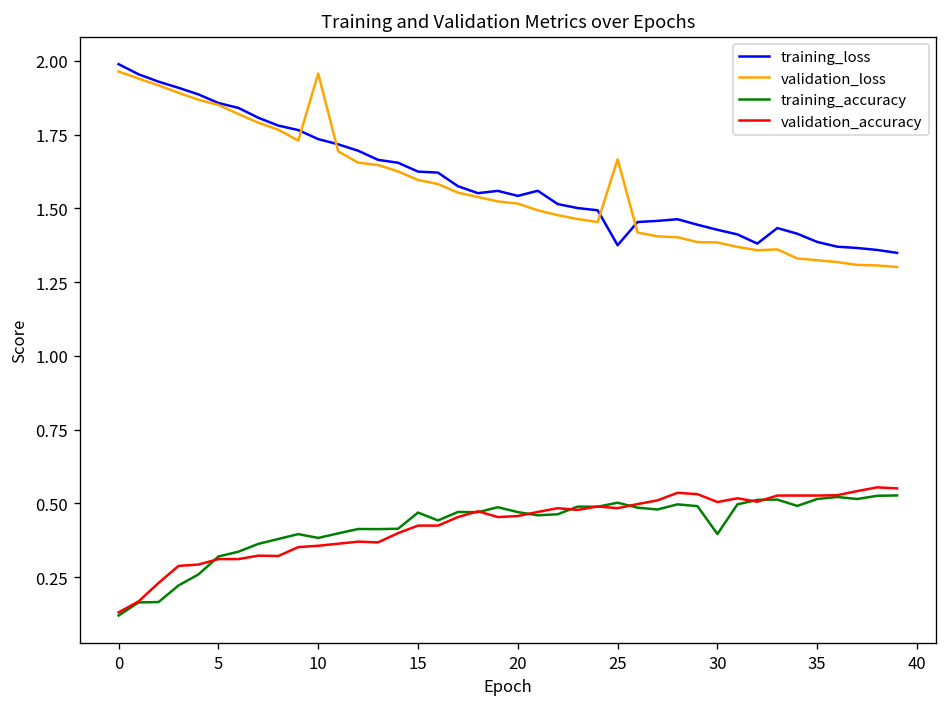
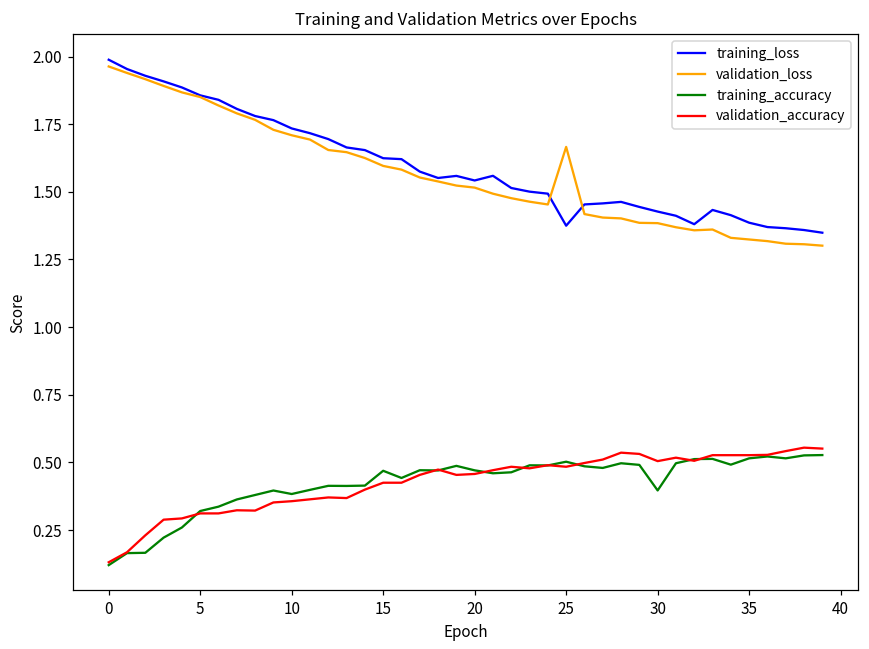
validation_loss, 10: 1.96 -> 1.71
